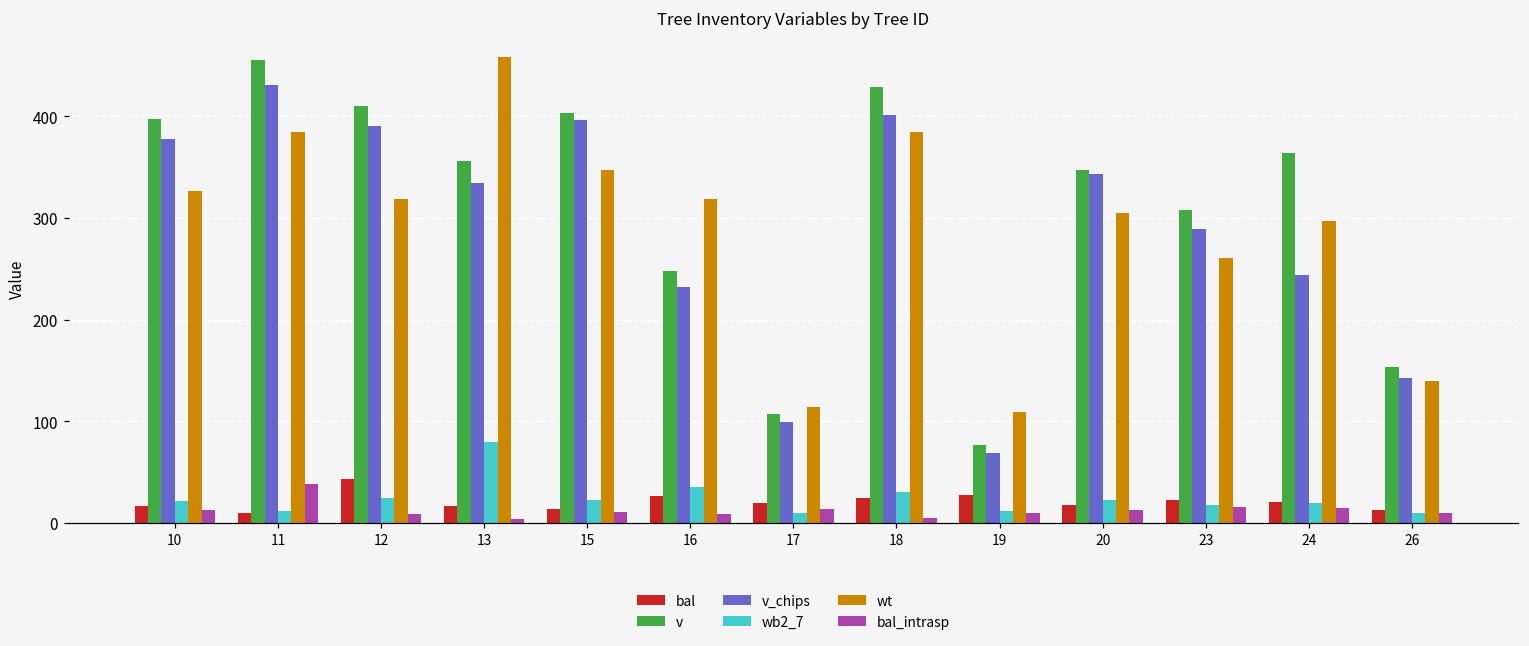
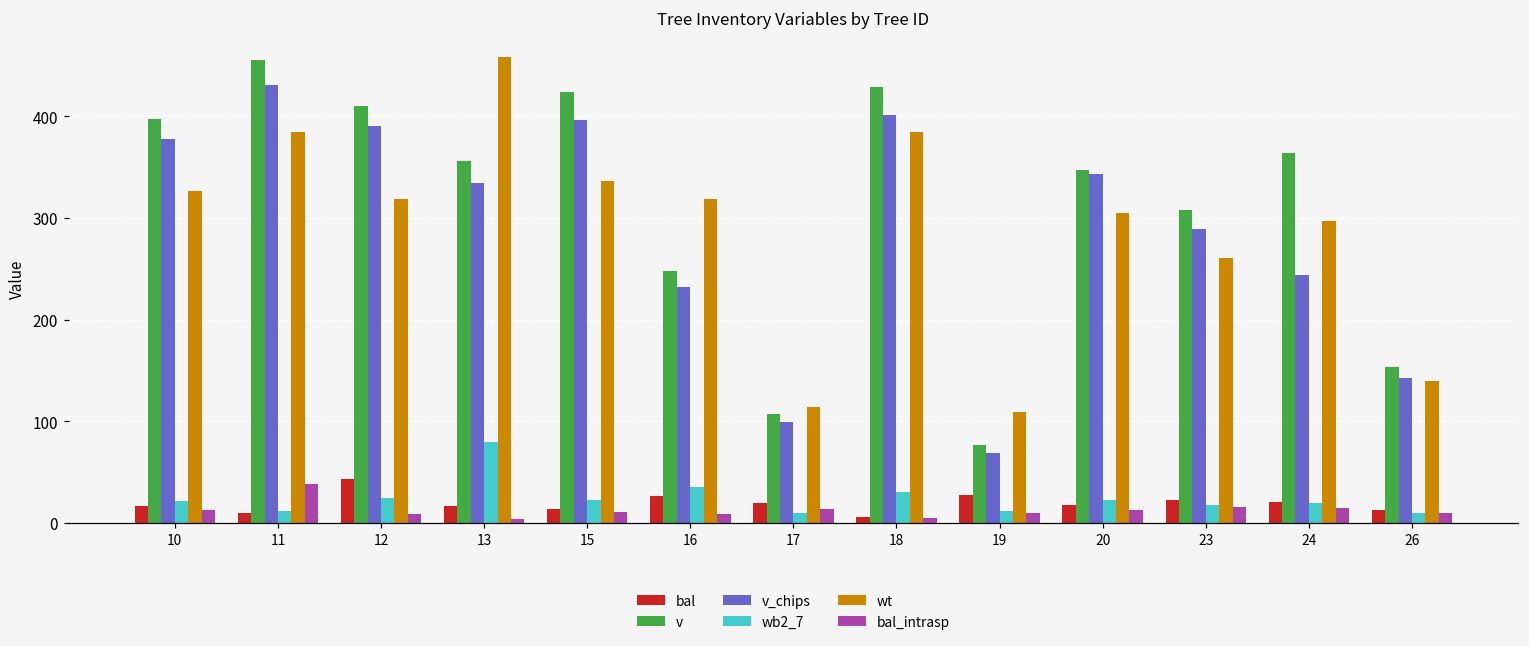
v, 15: 400 -> 420
wt, 15: 350 -> 340
bal, 18: 20 -> 10
